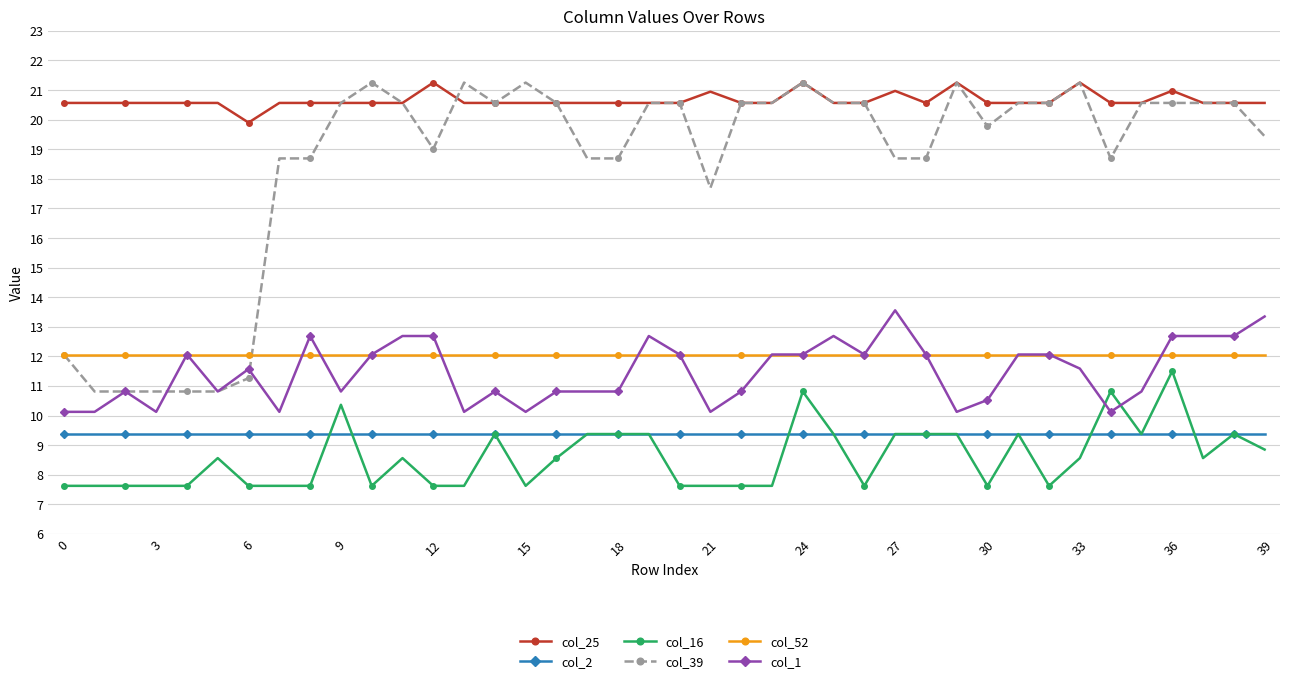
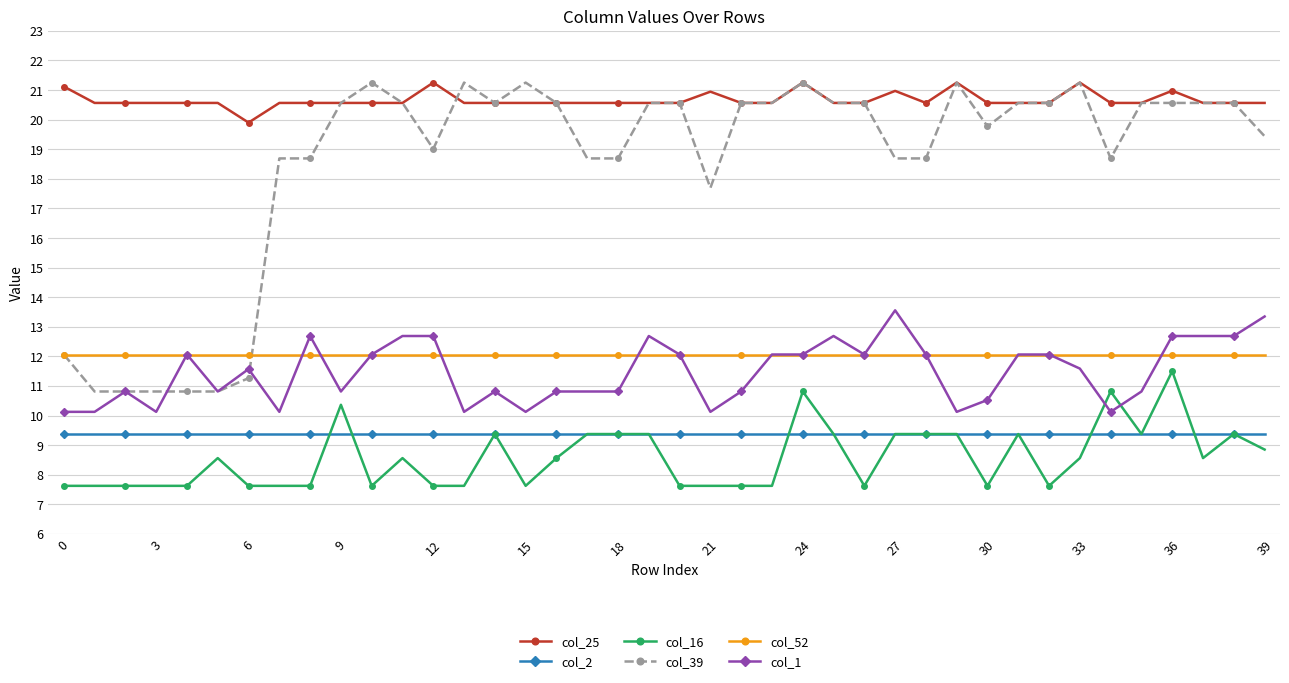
col_25, 0: 20.6 -> 21.1
